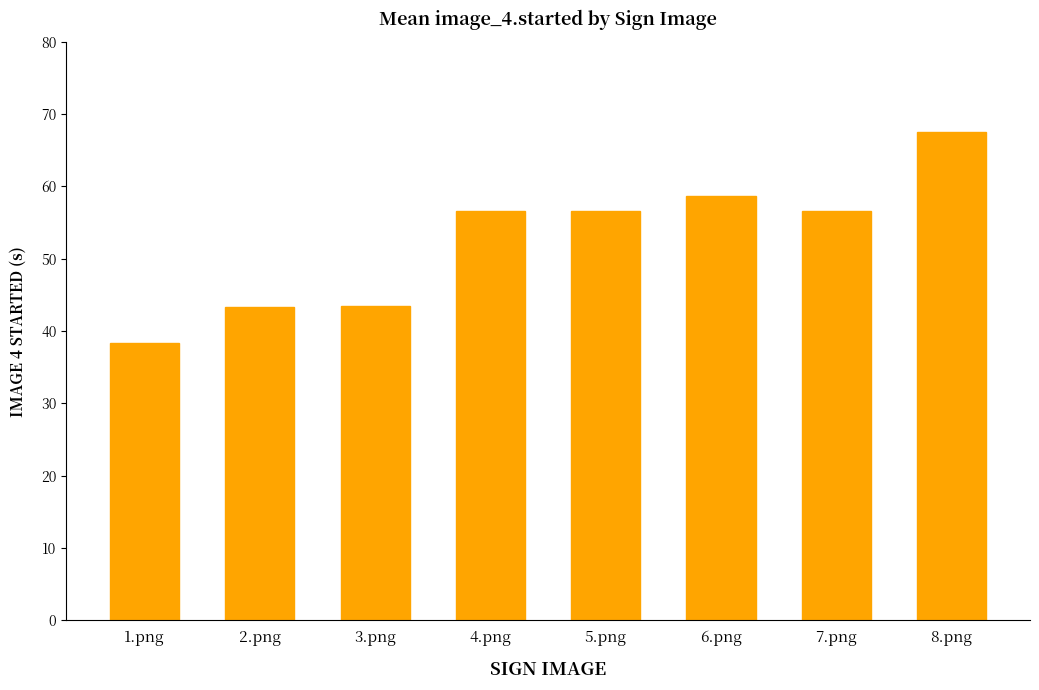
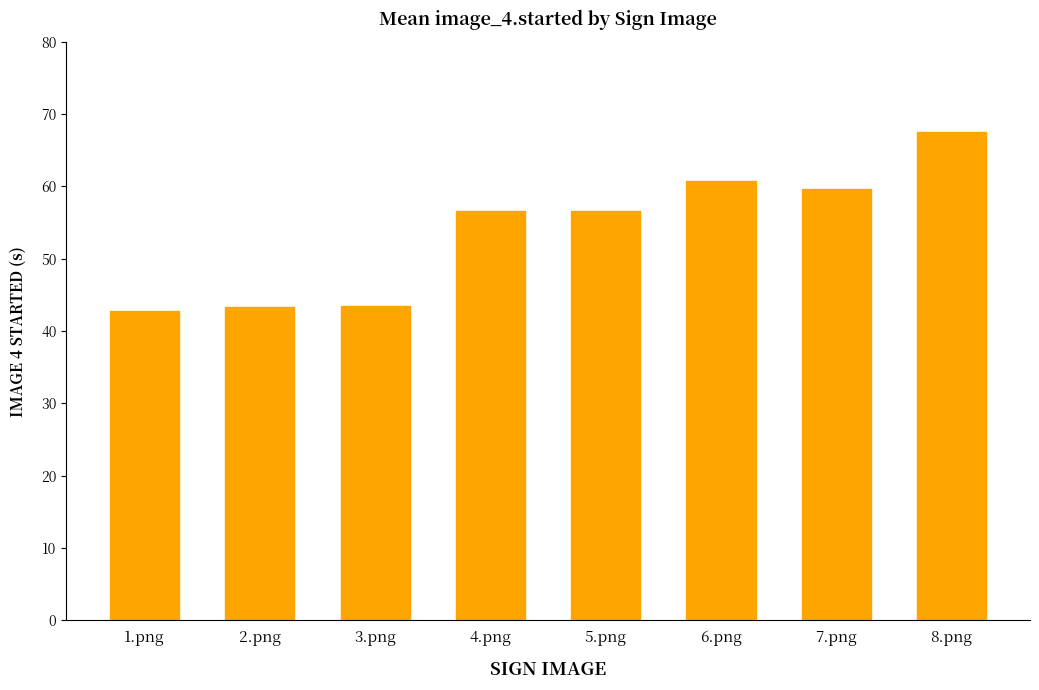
1.png: 38 -> 43
6.png: 59 -> 61
7.png: 57 -> 60
